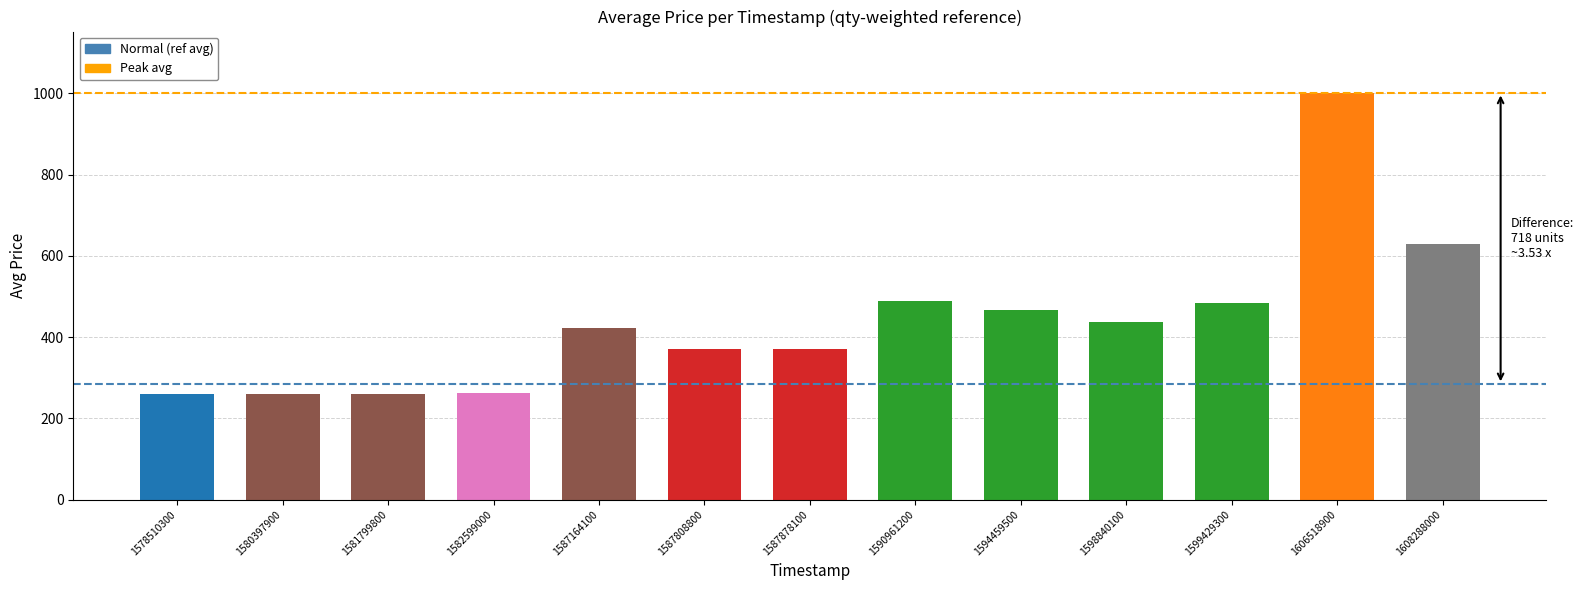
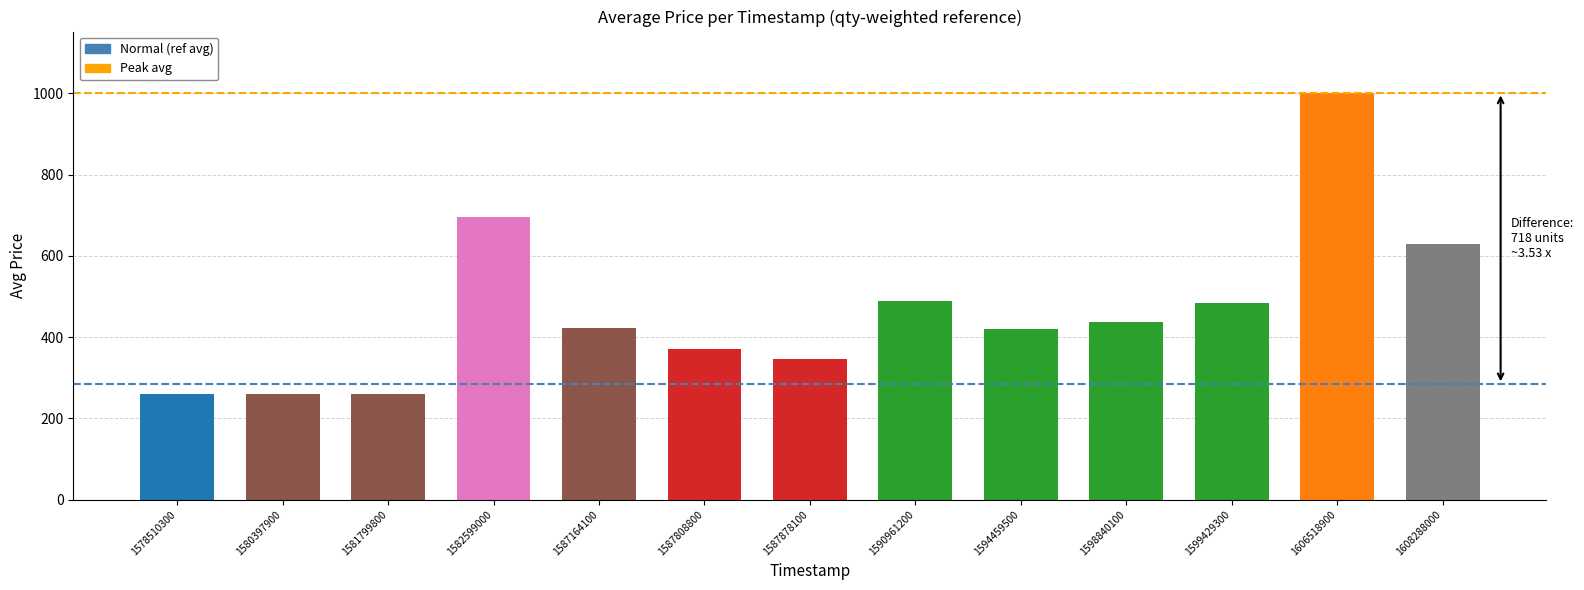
1582599000: 260 -> 700
1587878100: 370 -> 350
1594459500: 470 -> 420
